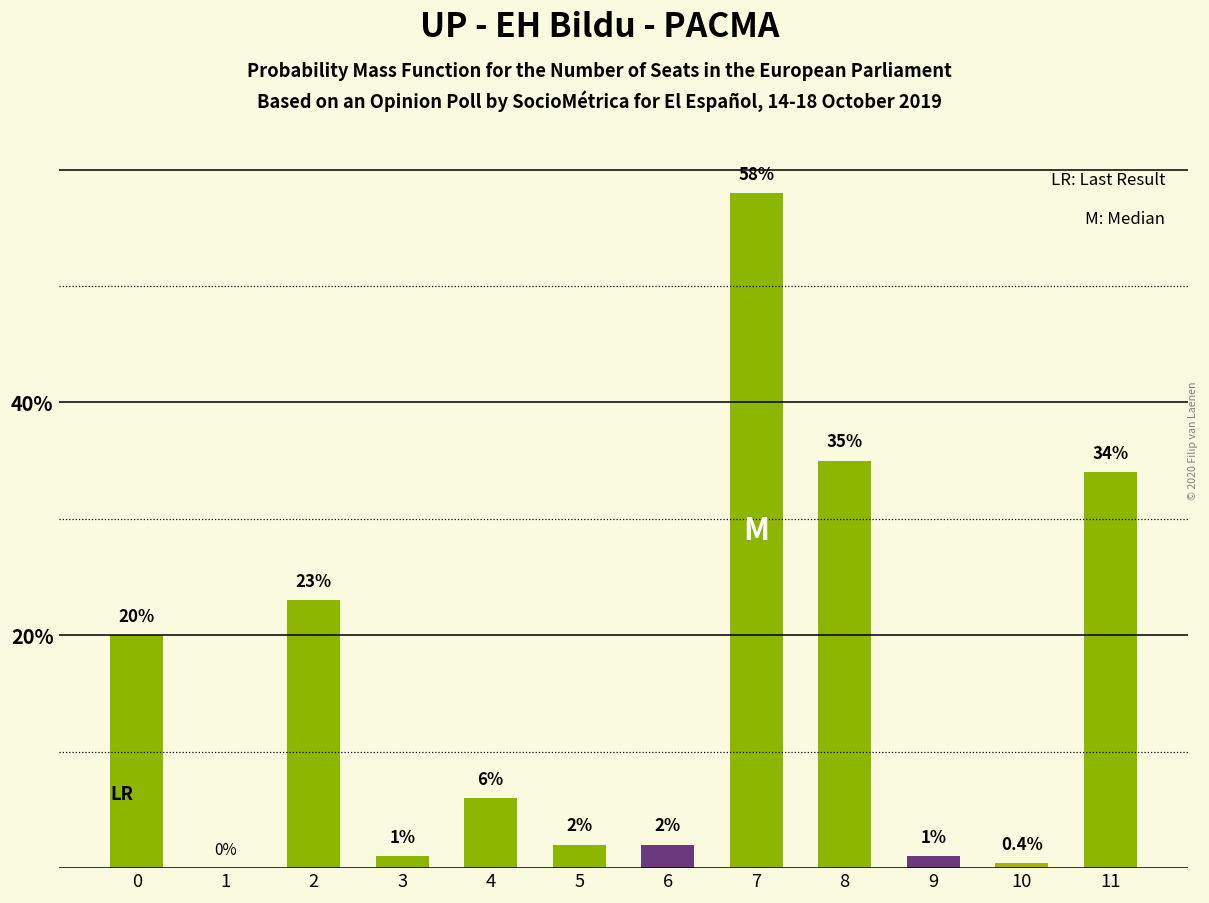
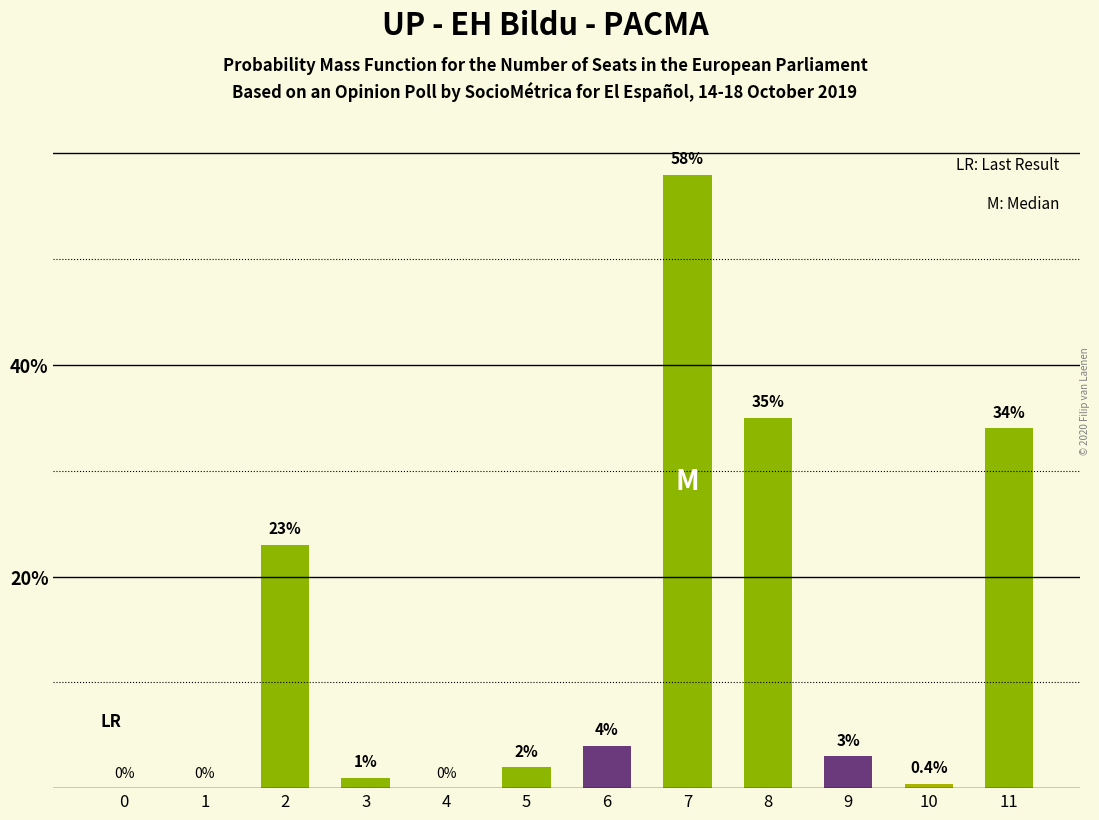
0: 20% -> 0%
4: 6% -> 0%
6: 2% -> 4%
9: 1% -> 3%
